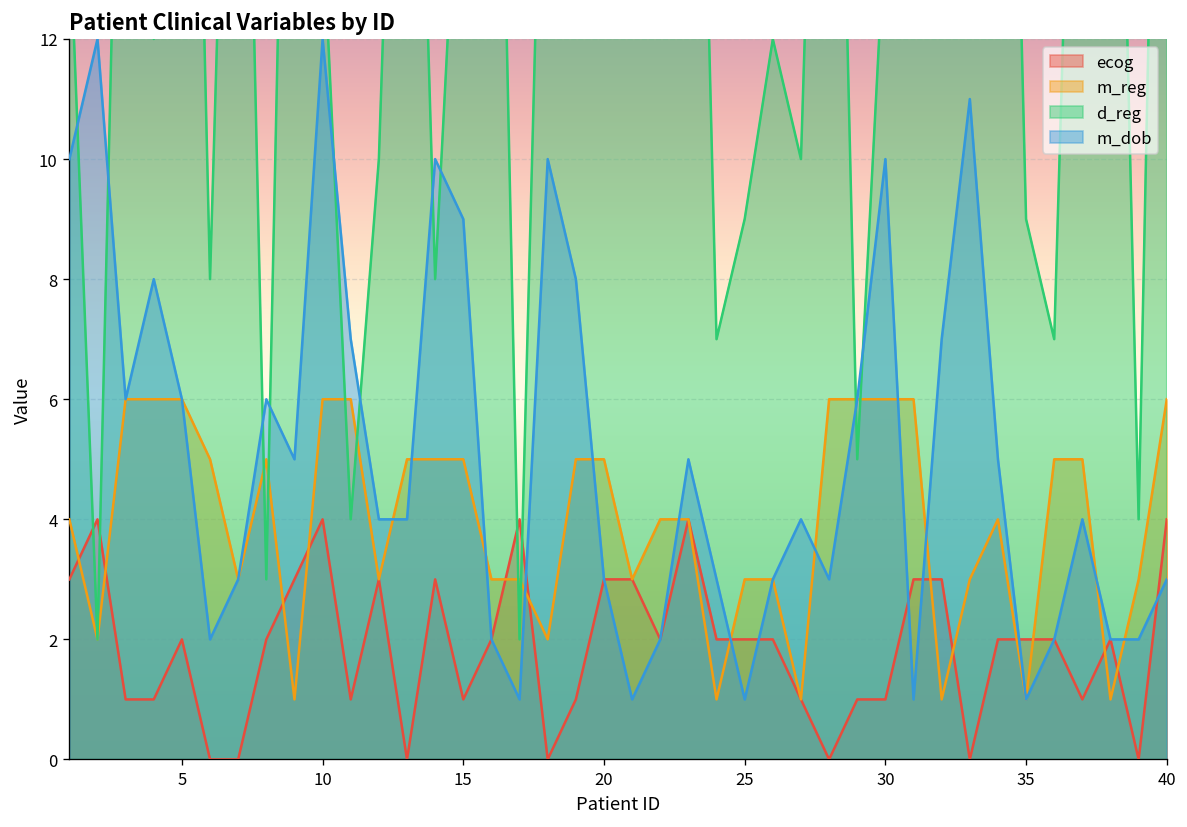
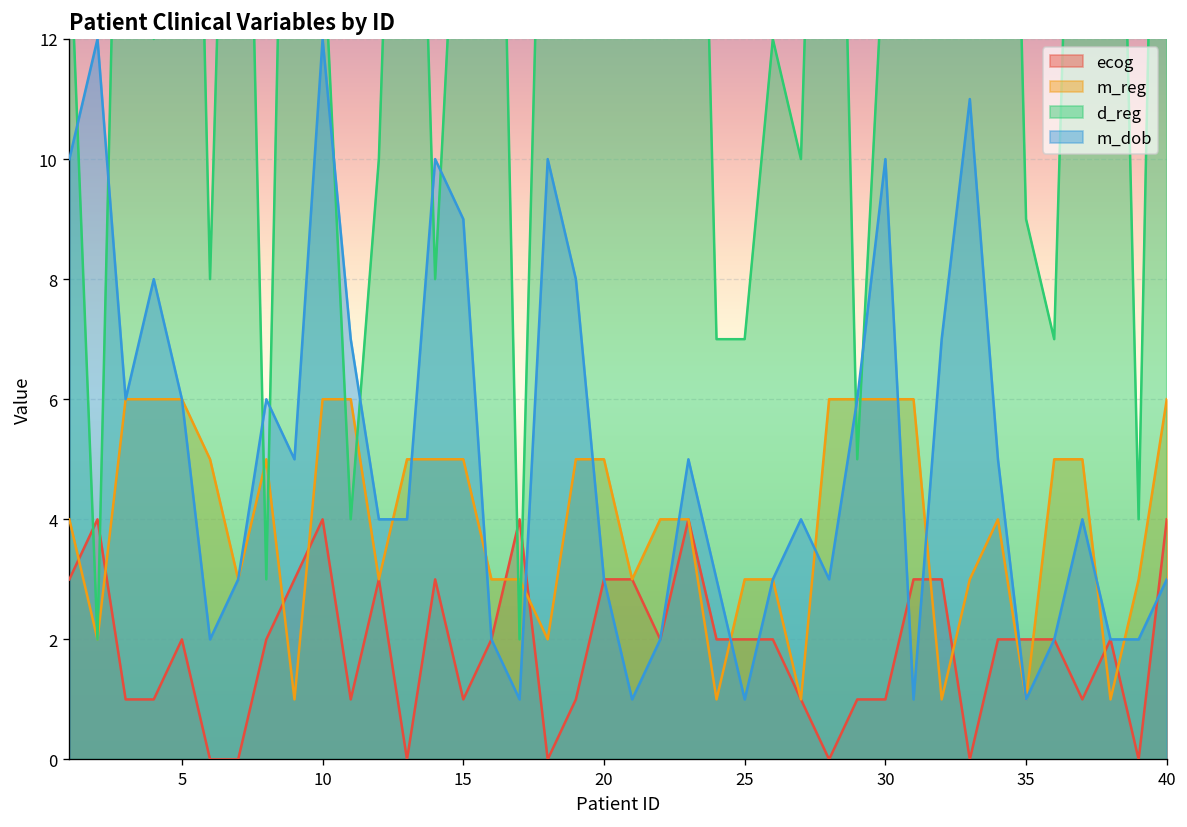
d_reg, 25: 9 -> 7
